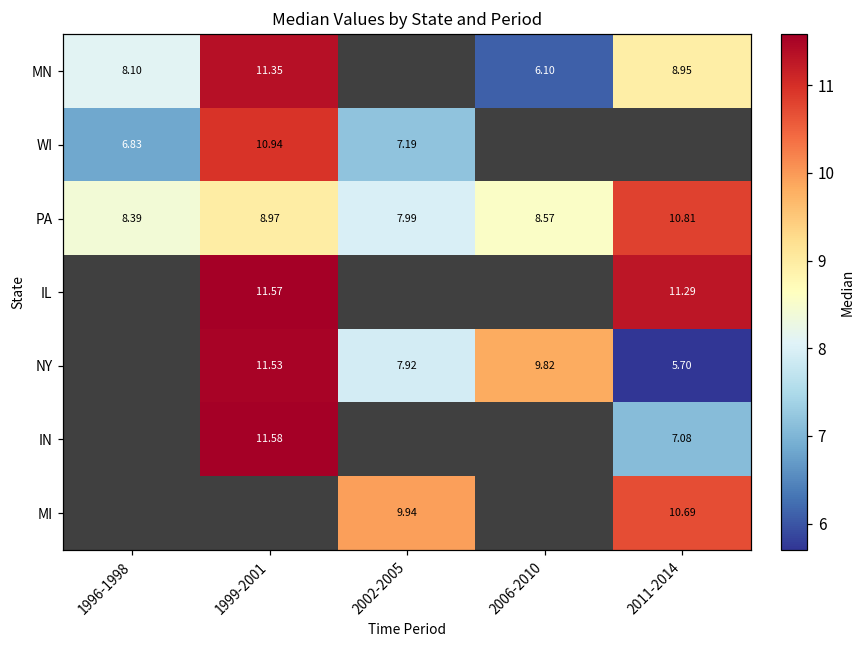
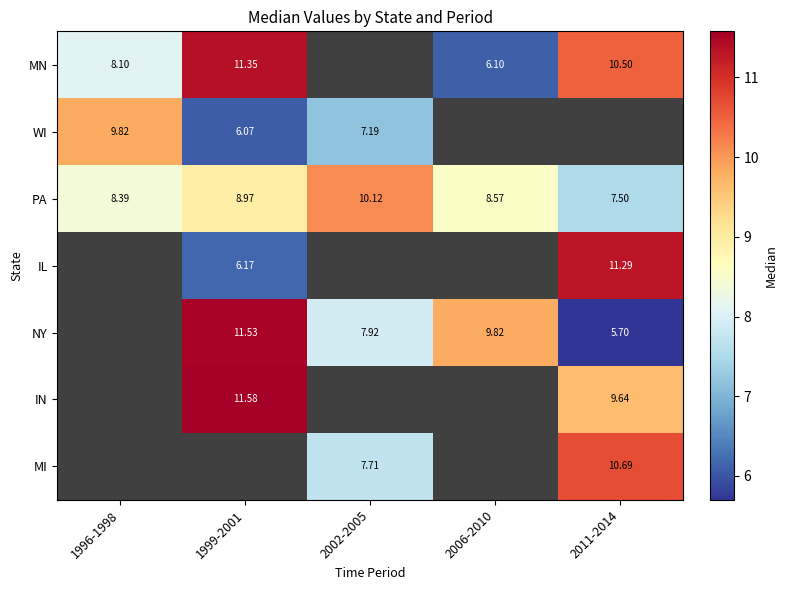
MN, 2011-2014: 8.95 -> 10.50
WI, 1996-1998: 6.83 -> 9.82
WI, 1999-2001: 10.94 -> 6.07
PA, 2002-2005: 7.99 -> 10.12
PA, 2011-2014: 10.81 -> 7.50
IL, 1999-2001: 11.57 -> 6.17
IN, 2011-2014: 7.08 -> 9.64
MI, 2002-2005: 9.94 -> 7.71
